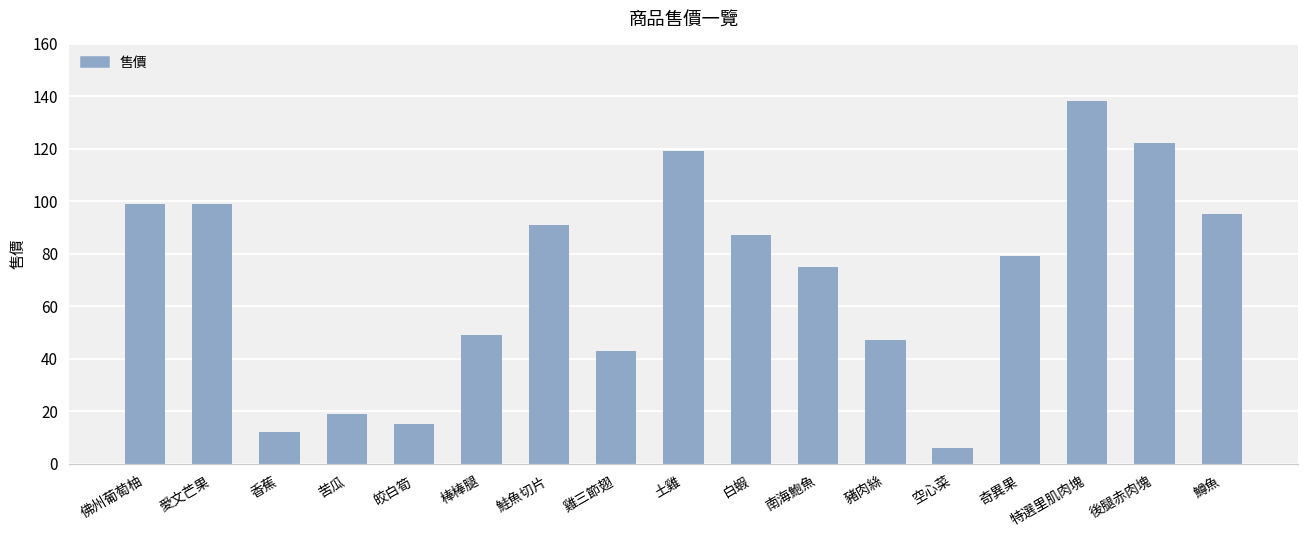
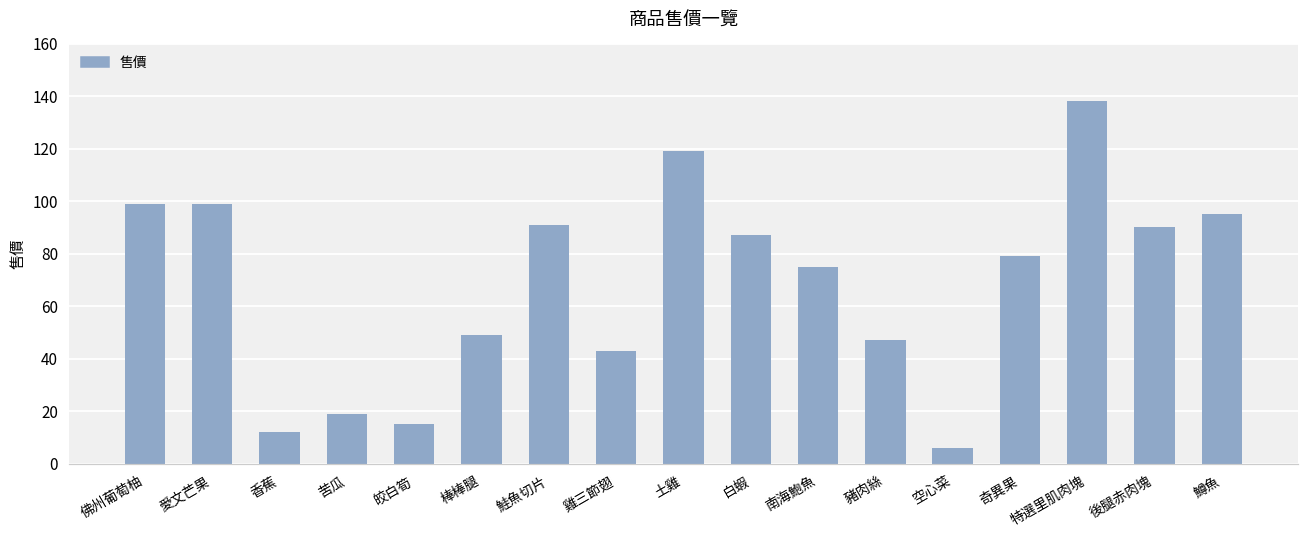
後腿赤肉塊: 122 -> 90
